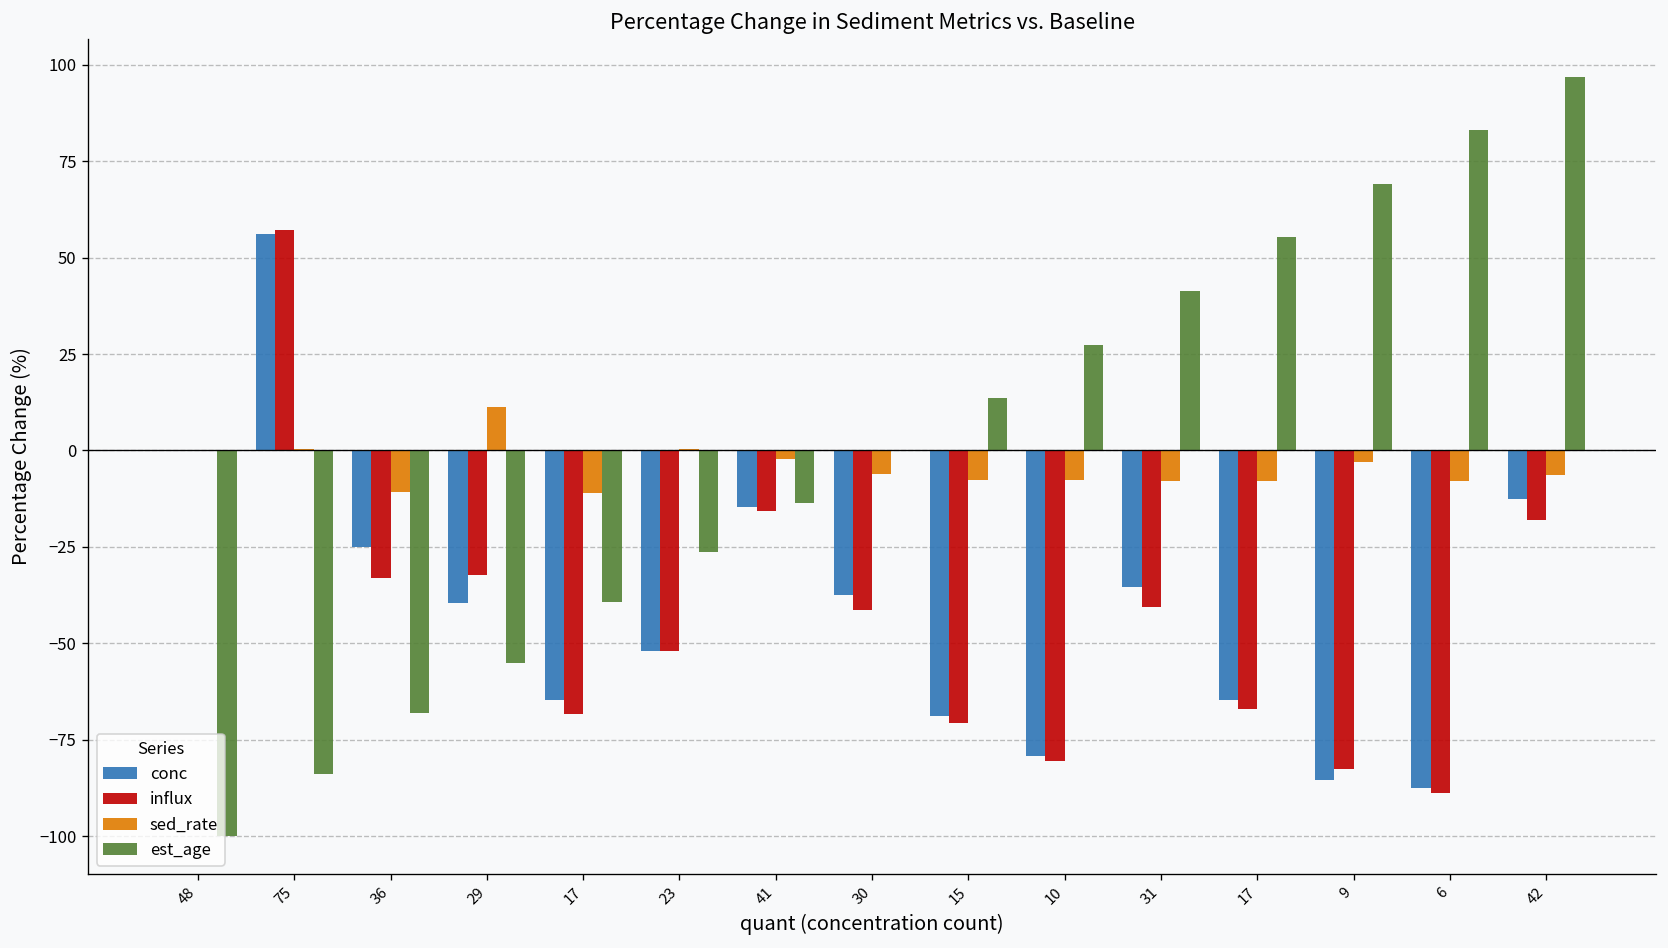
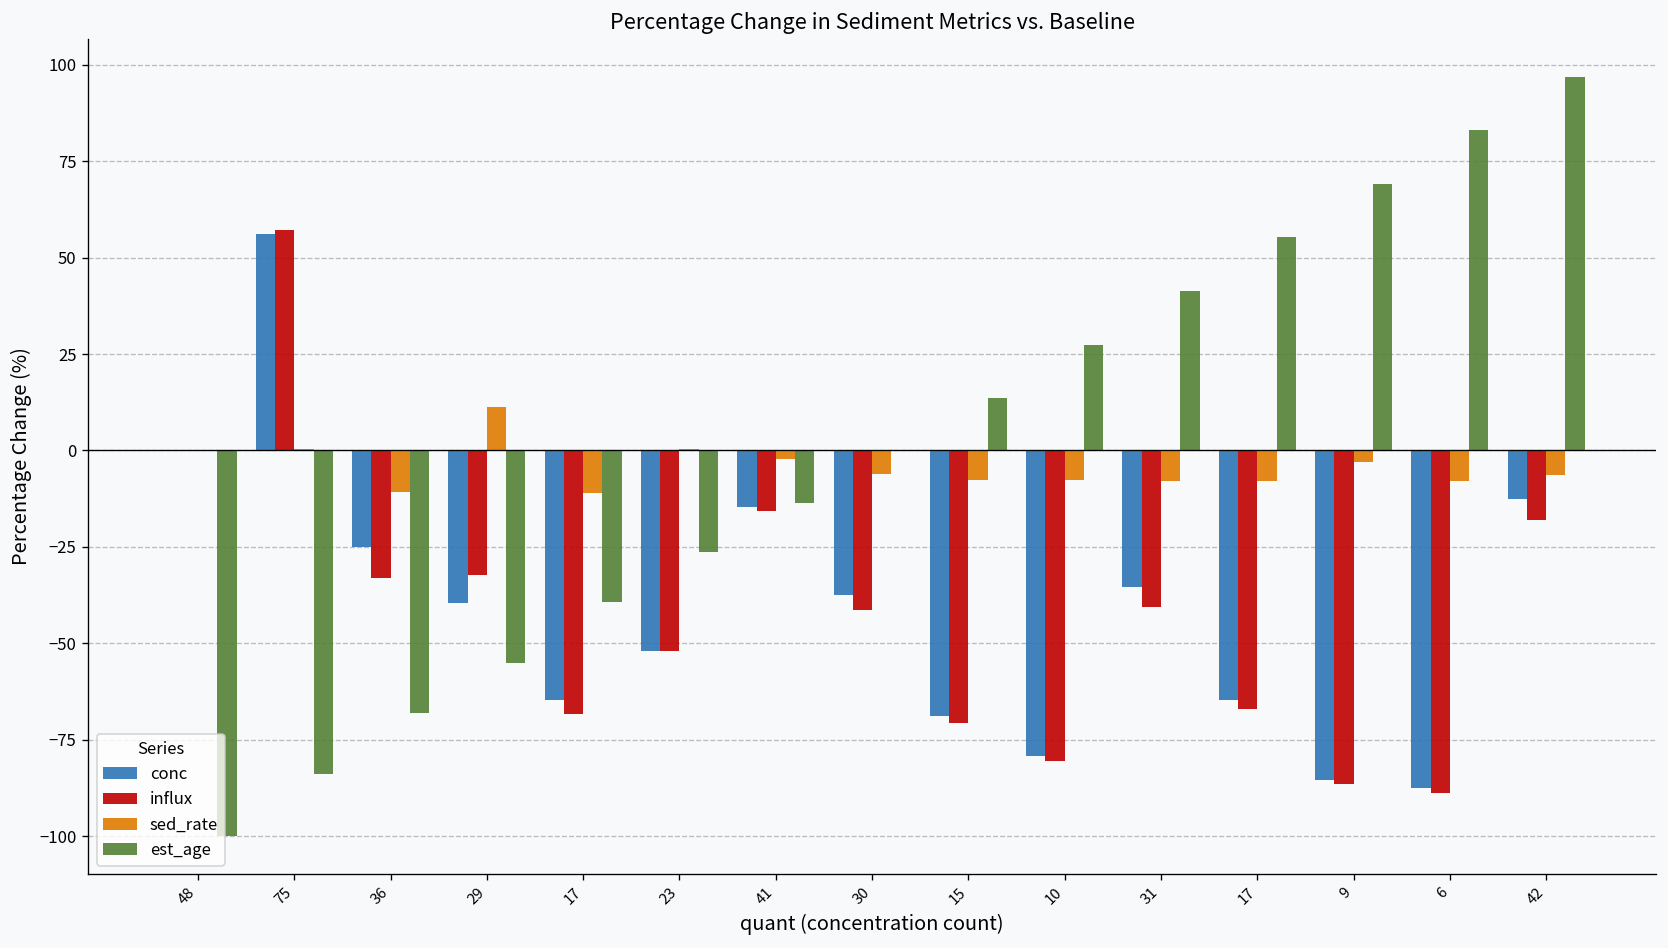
influx, 9: -83 -> -86
